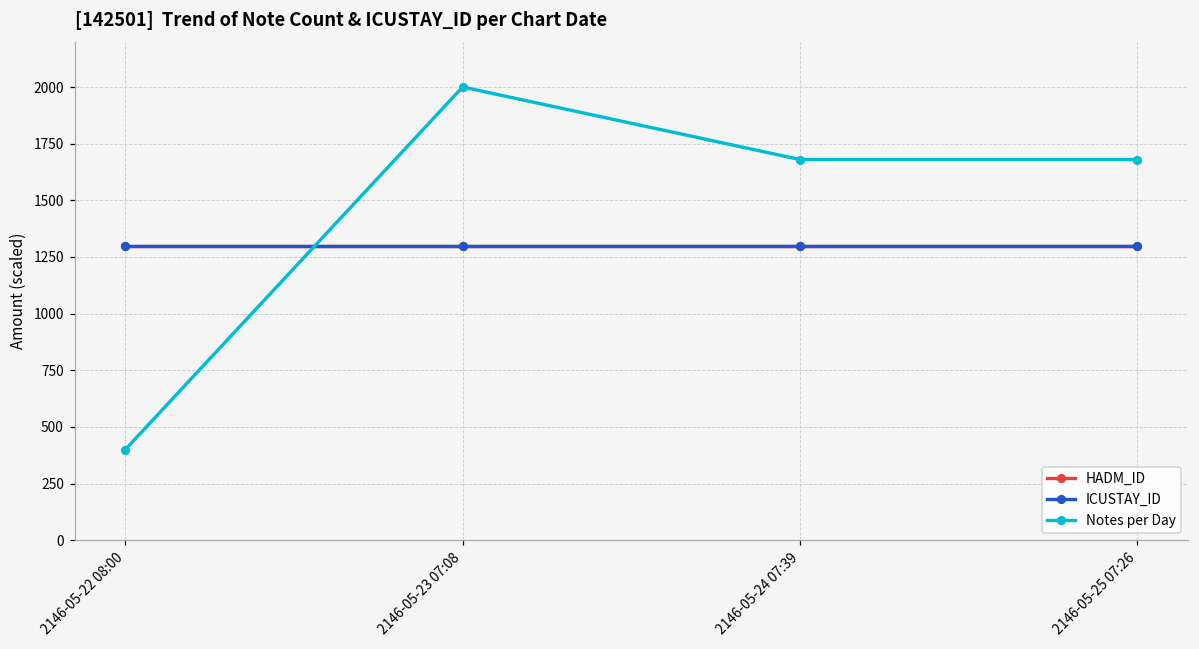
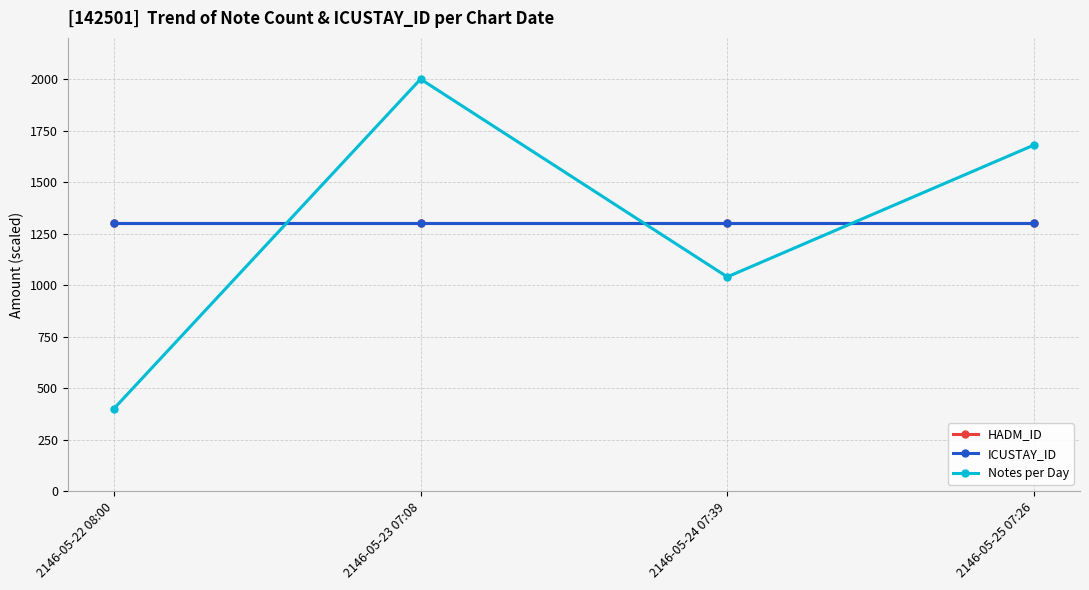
Notes per Day, 2146-05-24 07:39: 1680 -> 1040
